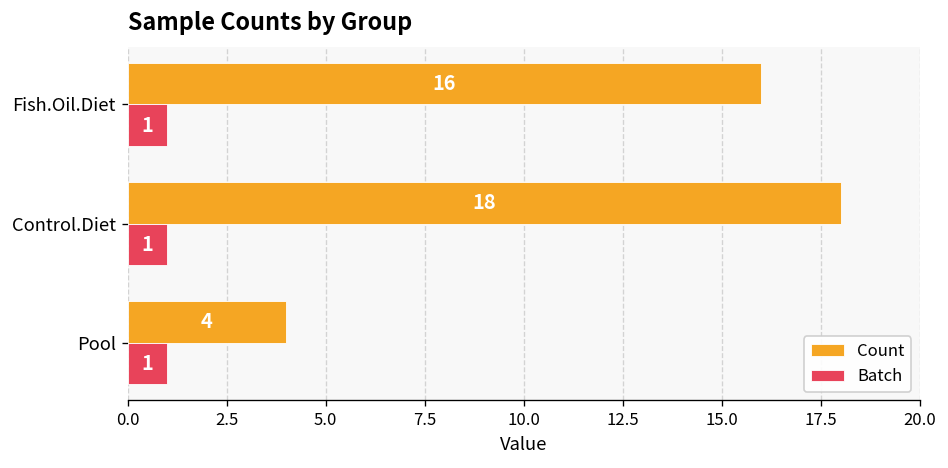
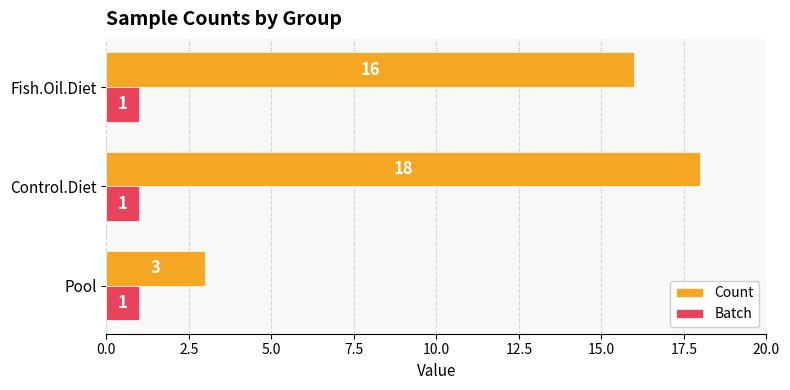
Count, Pool: 4 -> 3
